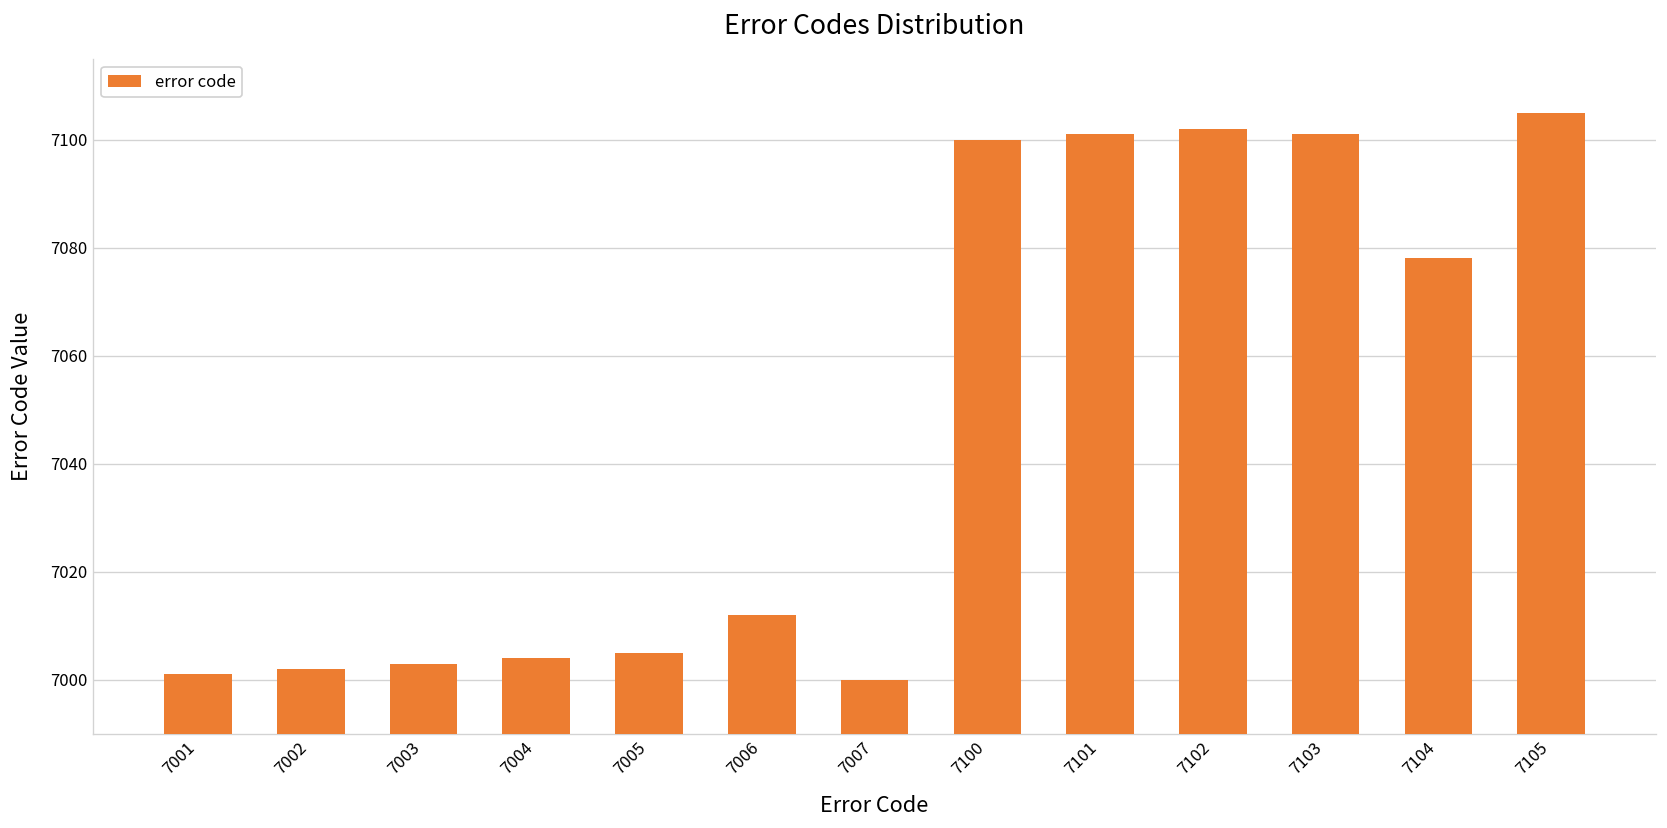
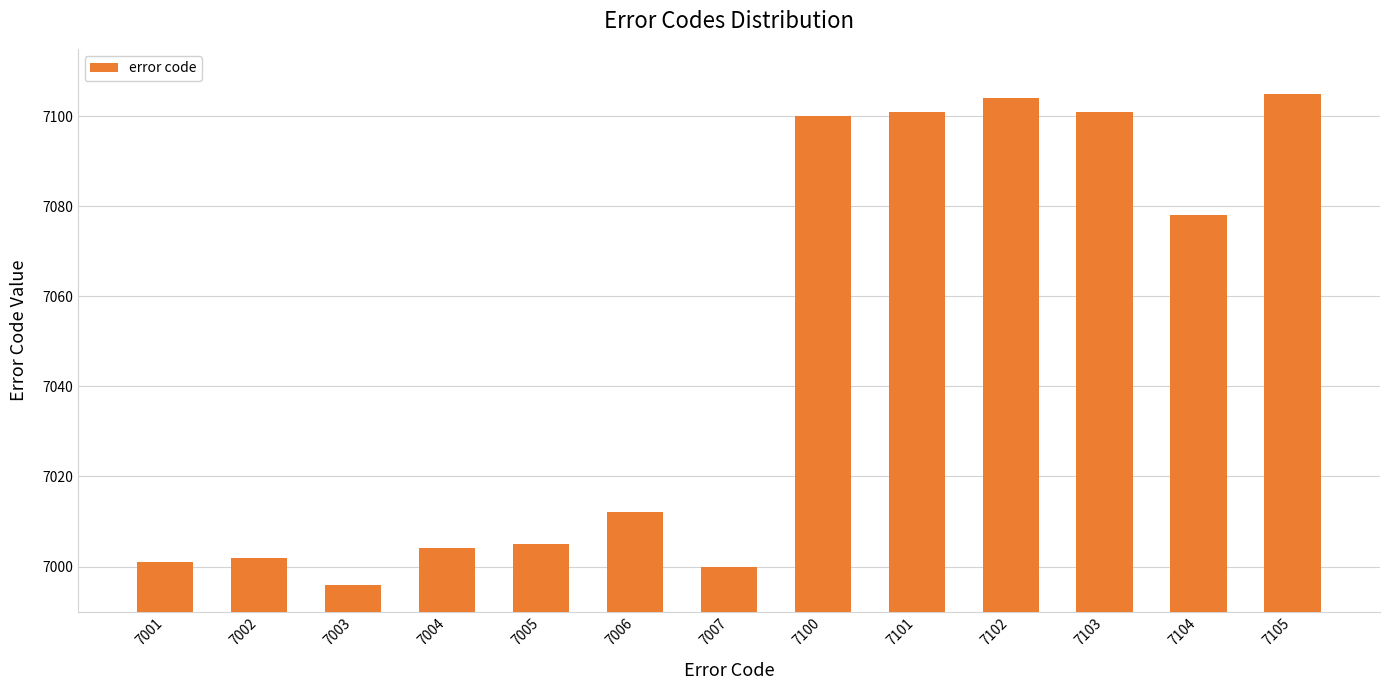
7003: 7003 -> 6996
7102: 7102 -> 7104
